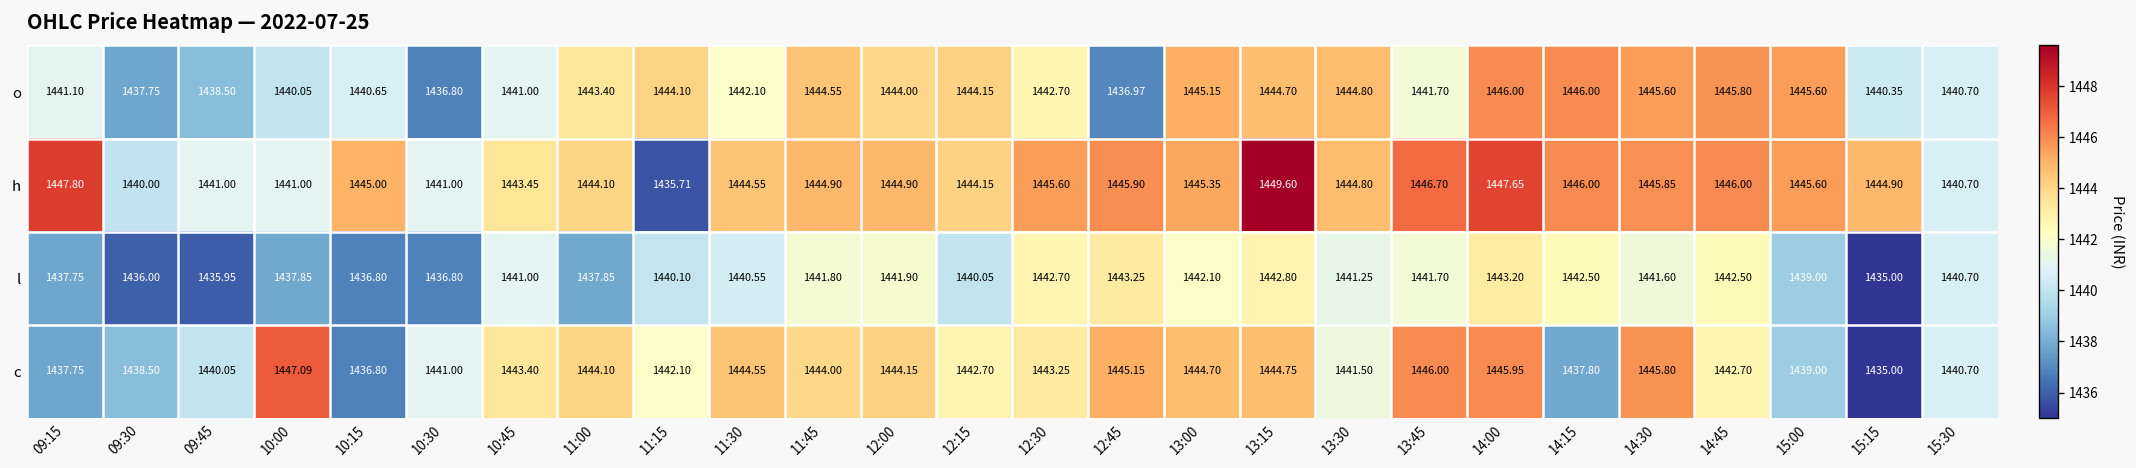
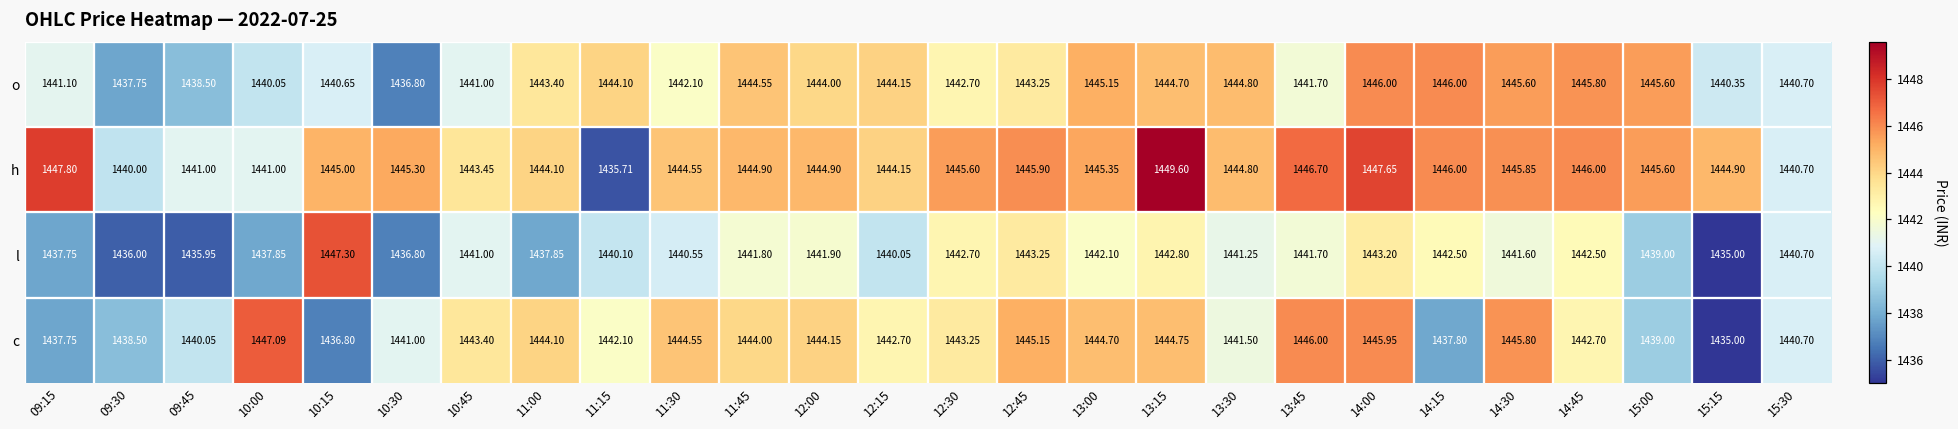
o, 12:45: 1436.97 -> 1443.25
h, 10:30: 1441.00 -> 1445.30
l, 10:15: 1436.80 -> 1447.30
